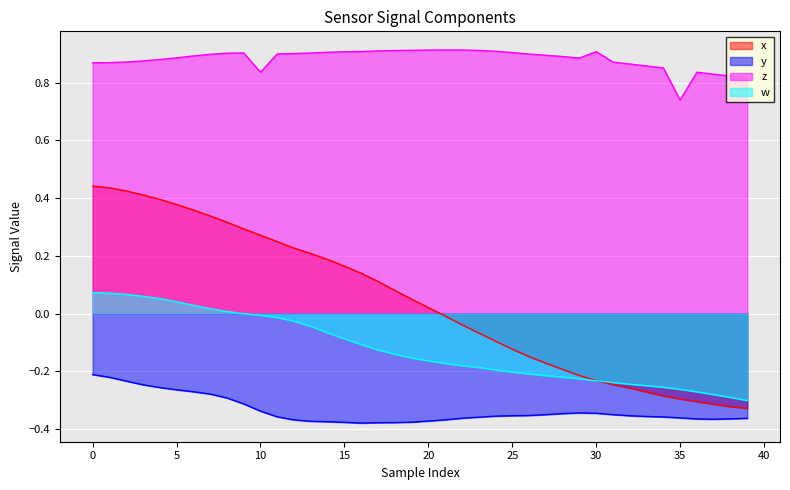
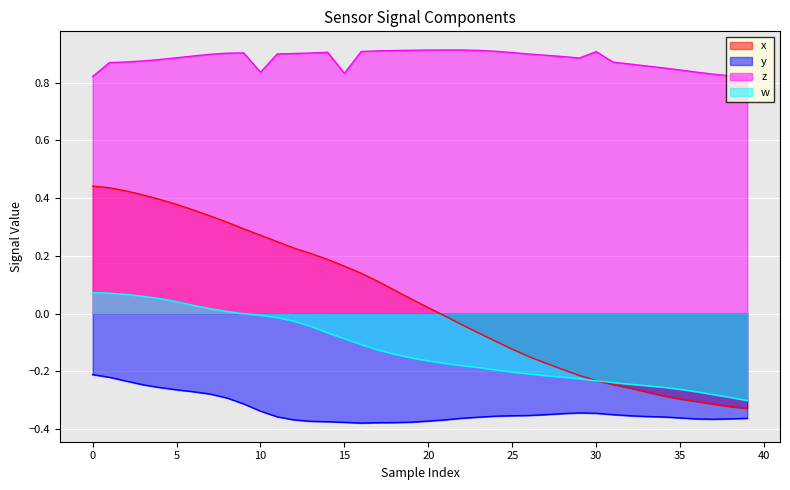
z, 0: 0.87 -> 0.82
z, 15: 0.91 -> 0.83
z, 35: 0.74 -> 0.84
